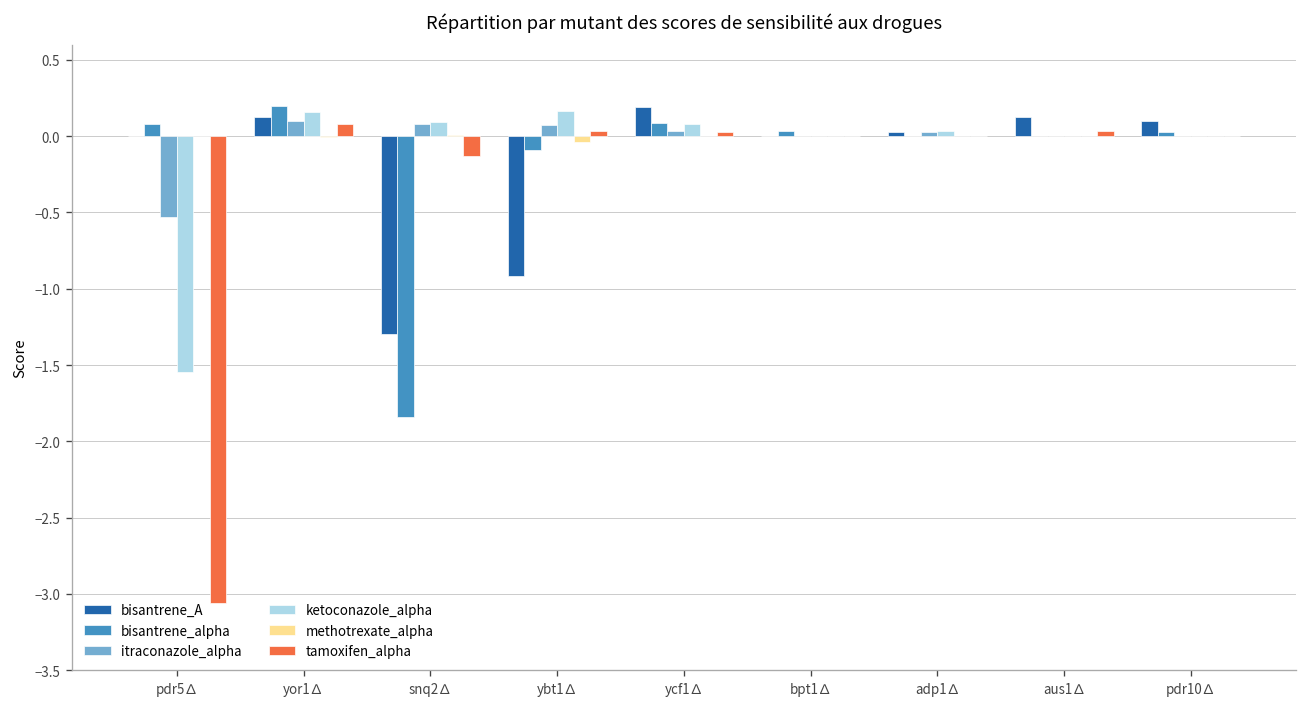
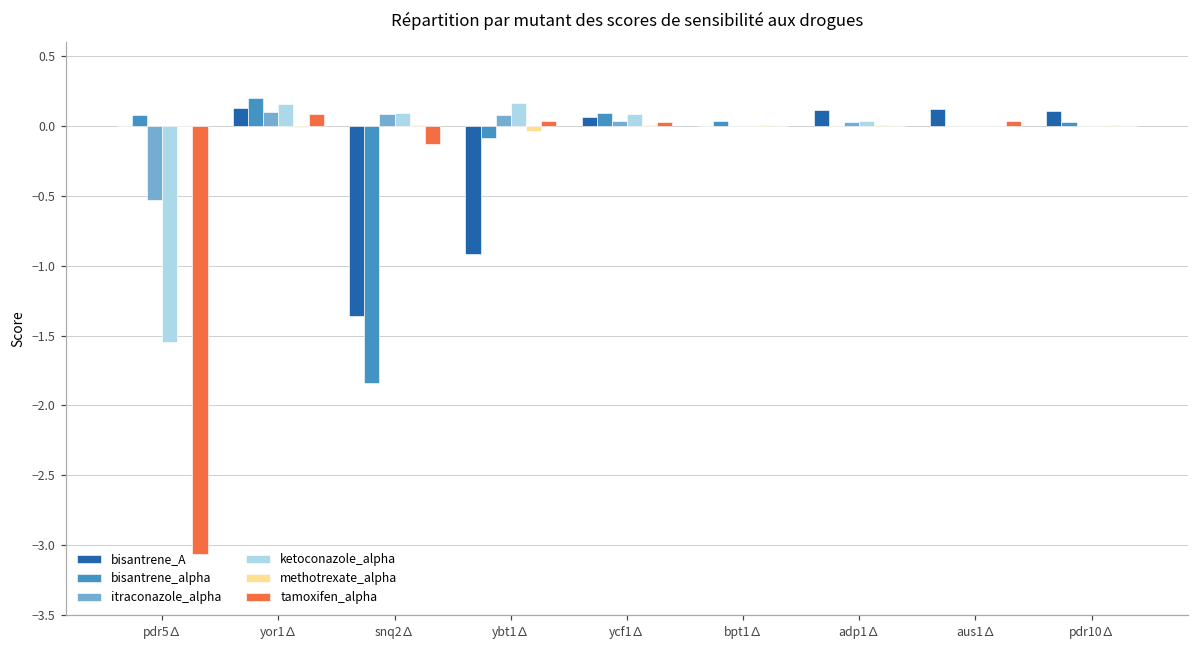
bisantrene_A, snq2∆: -1.29 -> -1.36
bisantrene_A, ycf1∆: 0.19 -> 0.06
bisantrene_A, adp1∆: 0.03 -> 0.11
